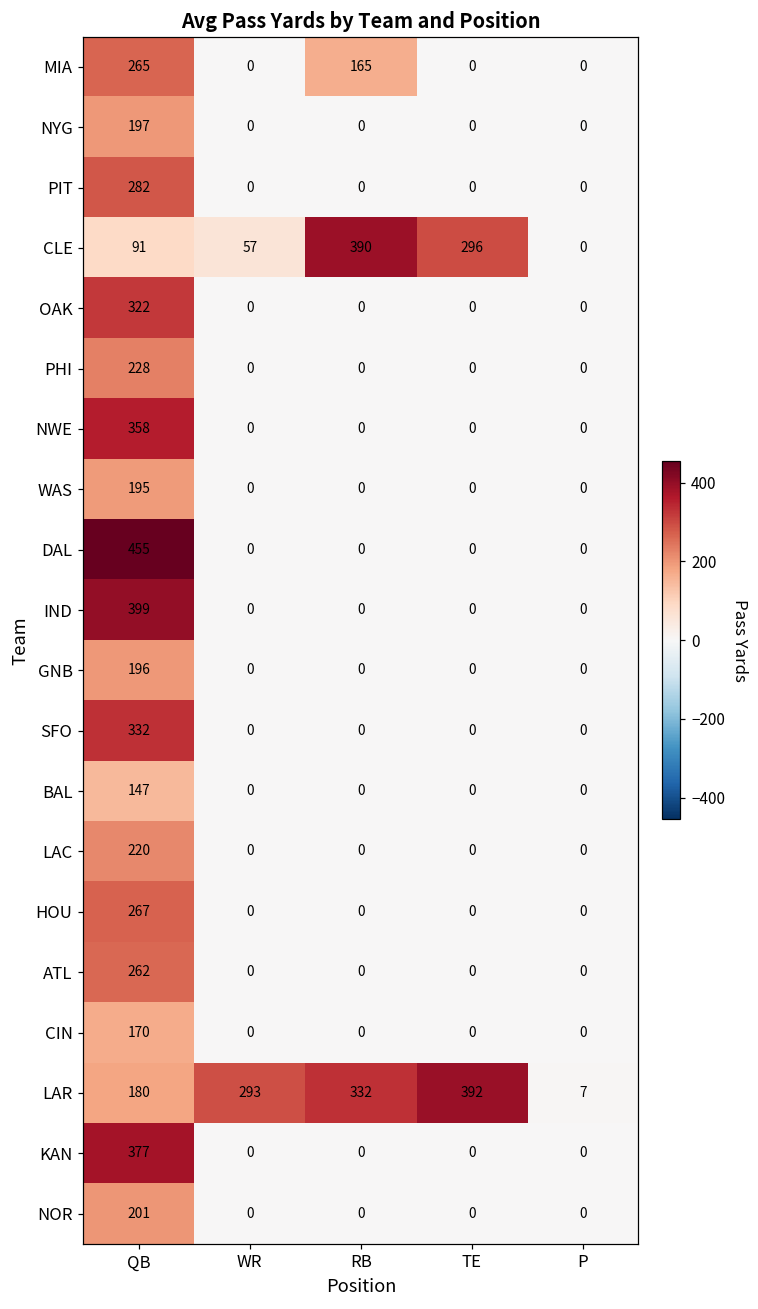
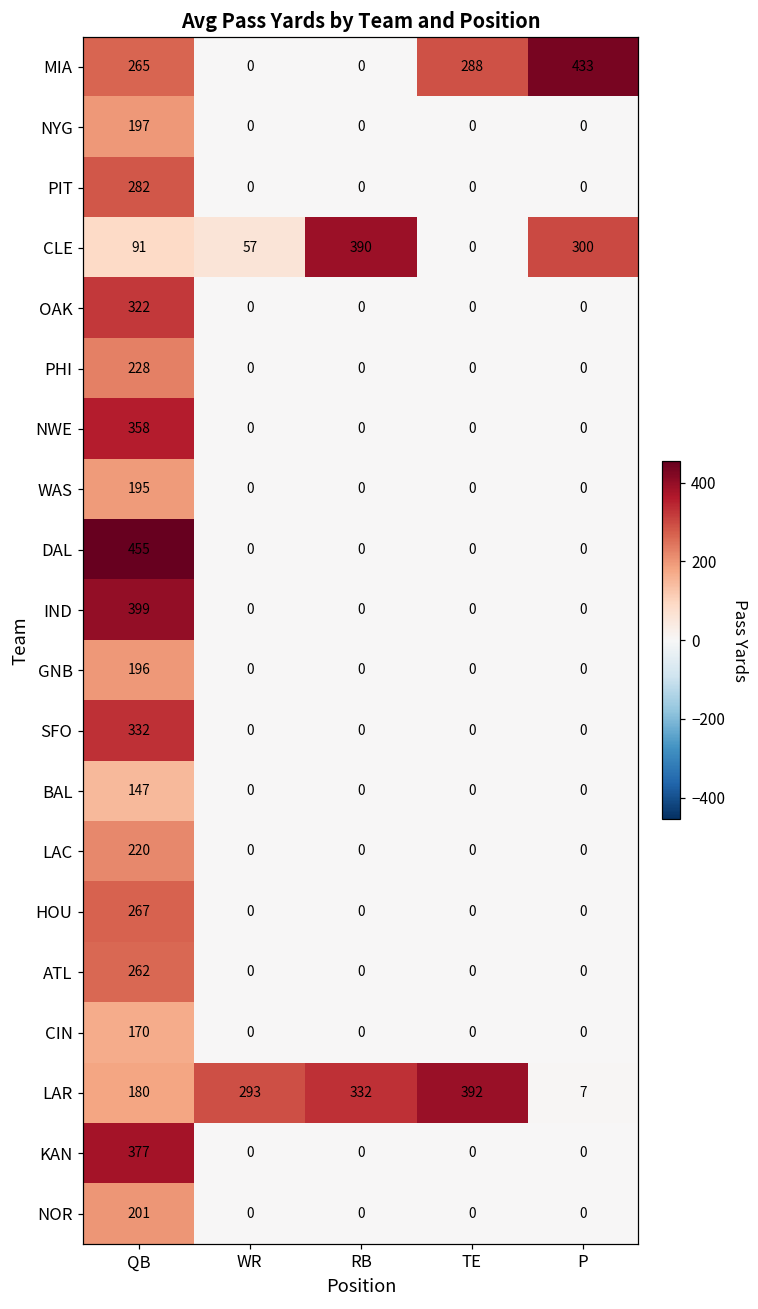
MIA, RB: 165 -> 0
MIA, TE: 0 -> 288
MIA, P: 0 -> 433
CLE, TE: 296 -> 0
CLE, P: 0 -> 300
